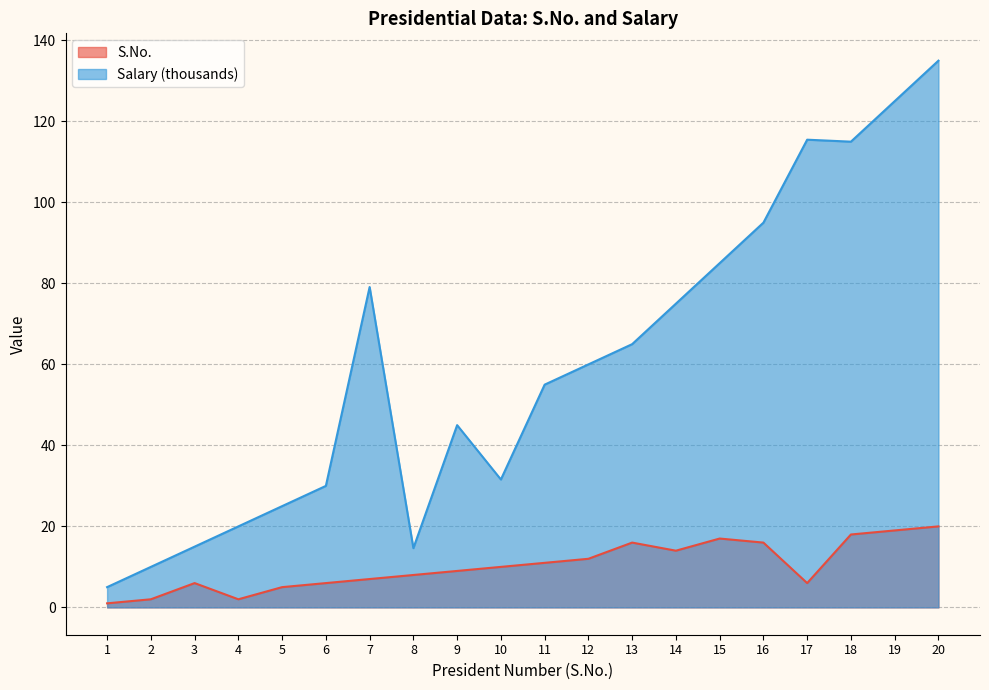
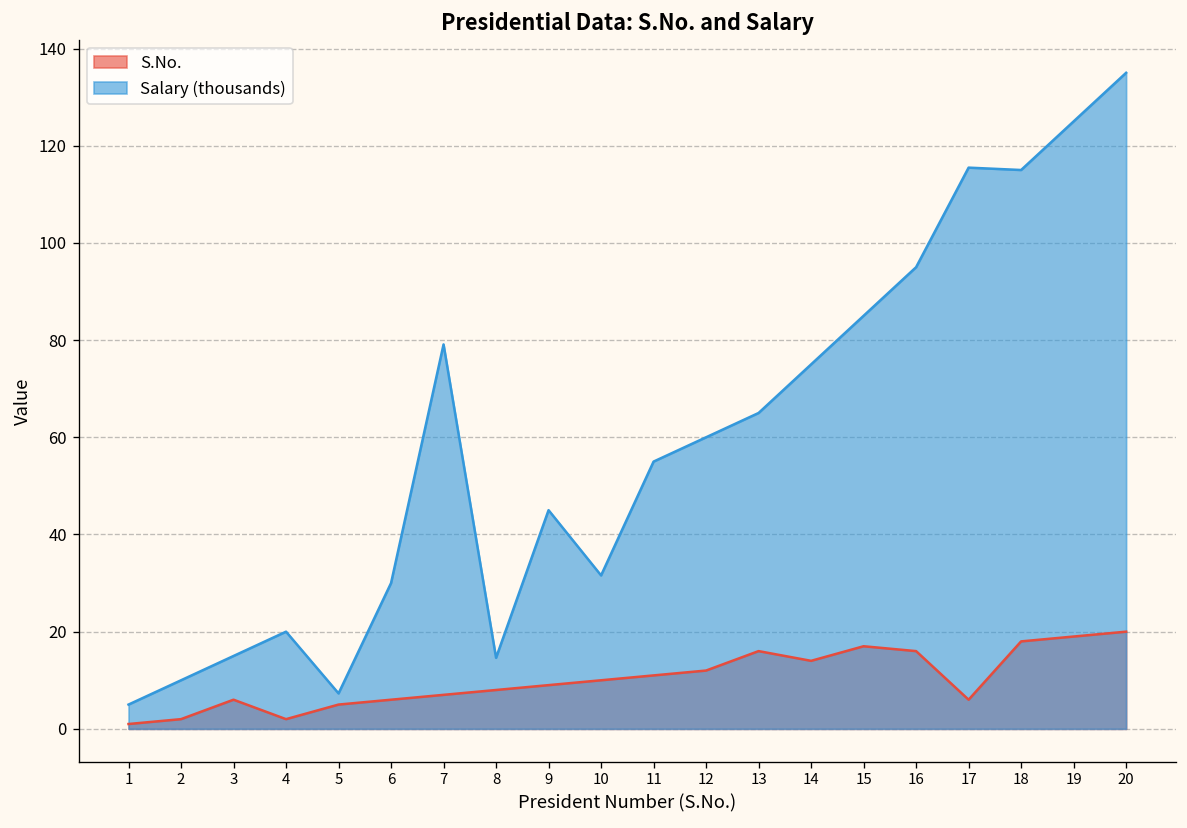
Salary (thousands), 5: 25 -> 7
